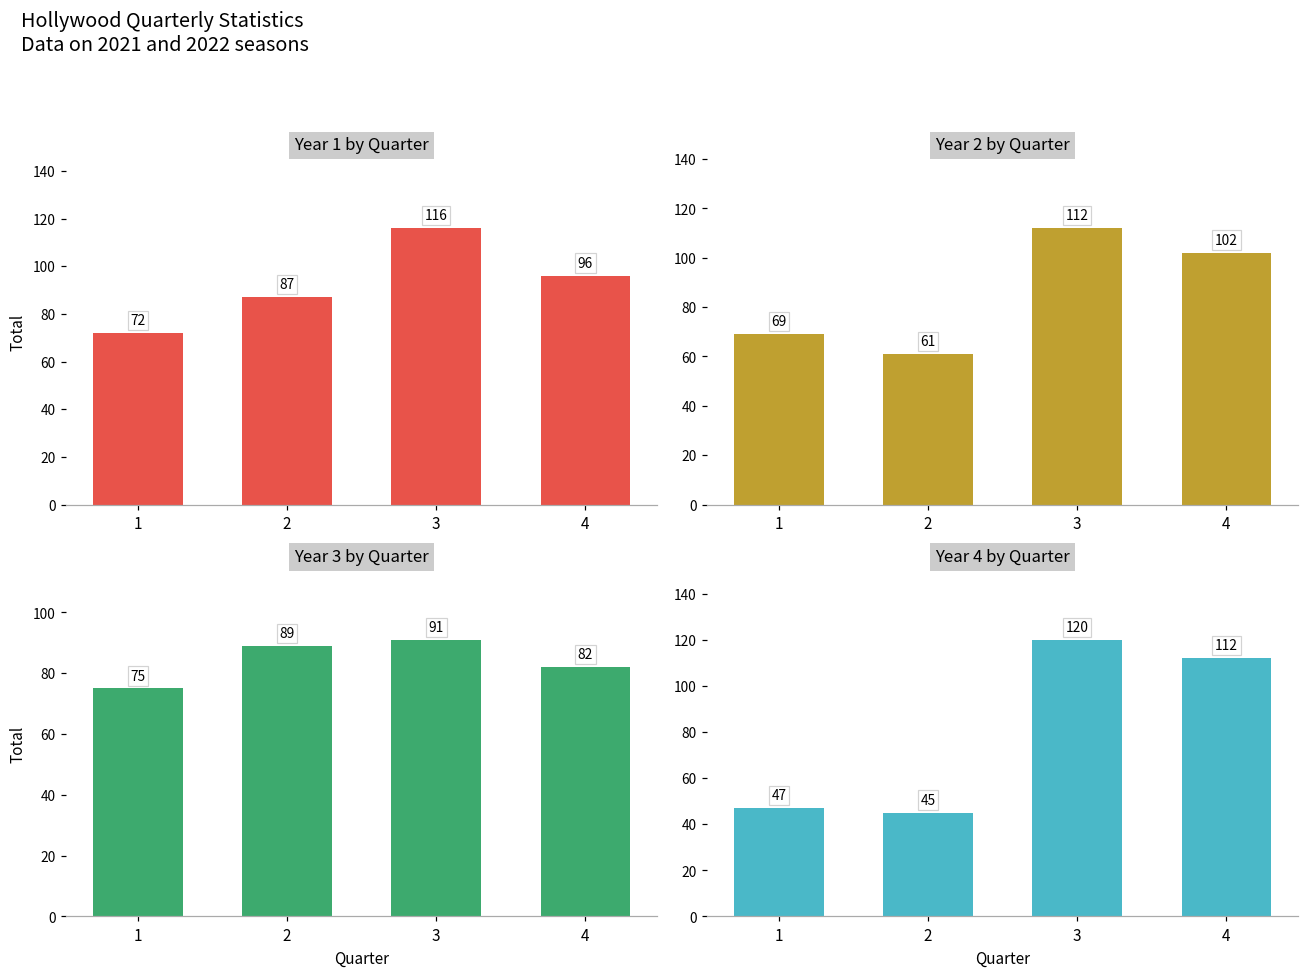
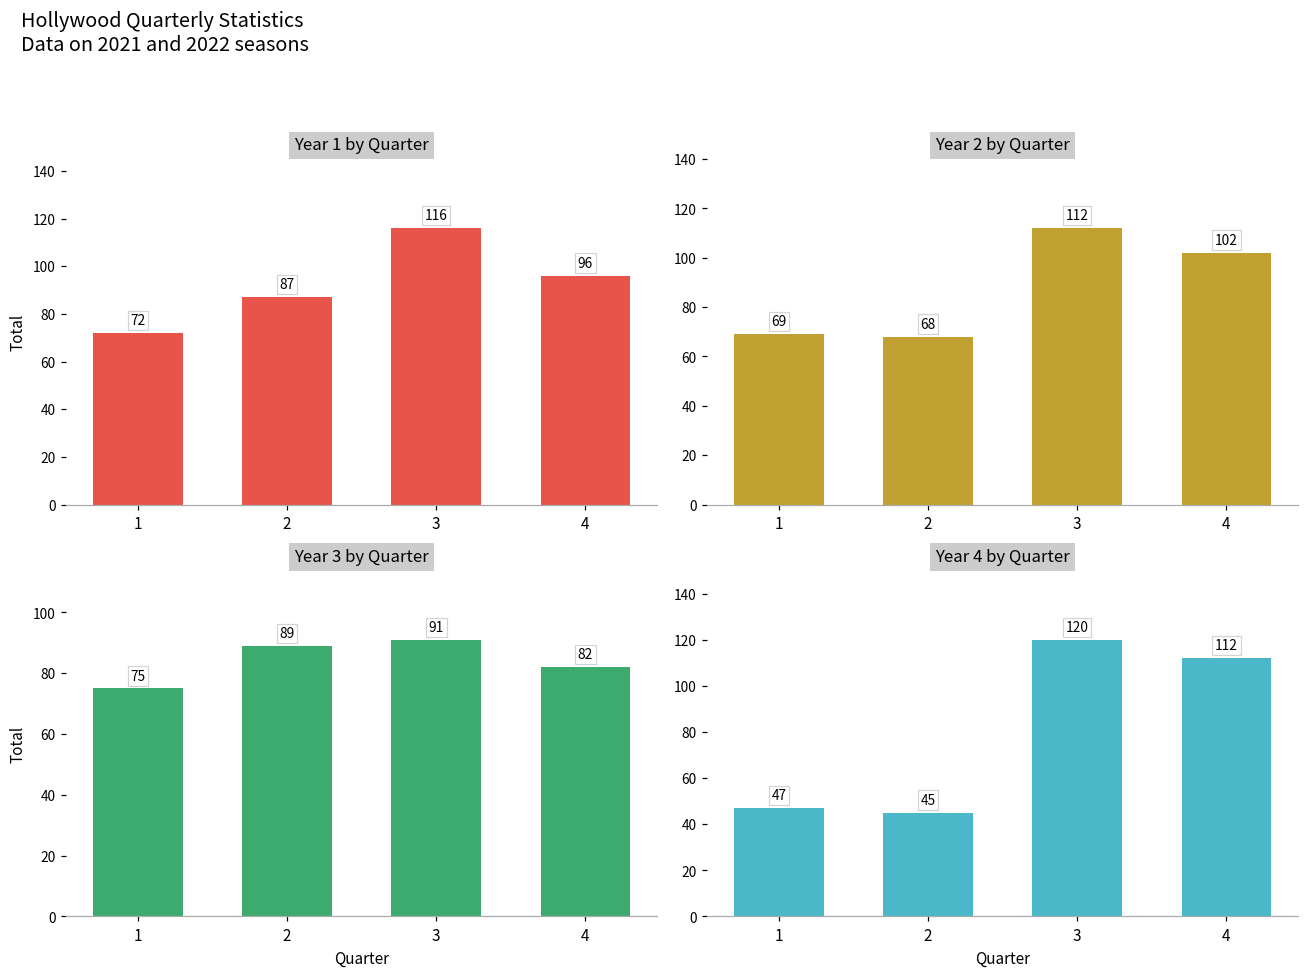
Year 2 by Quarter, 2: 61 -> 68
